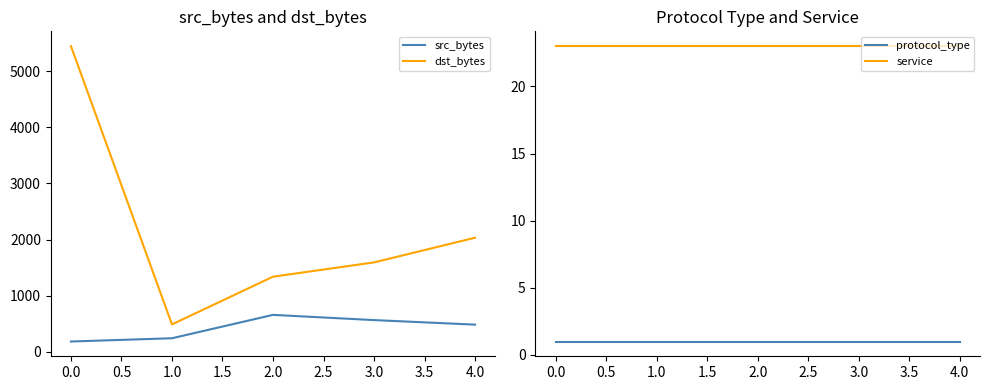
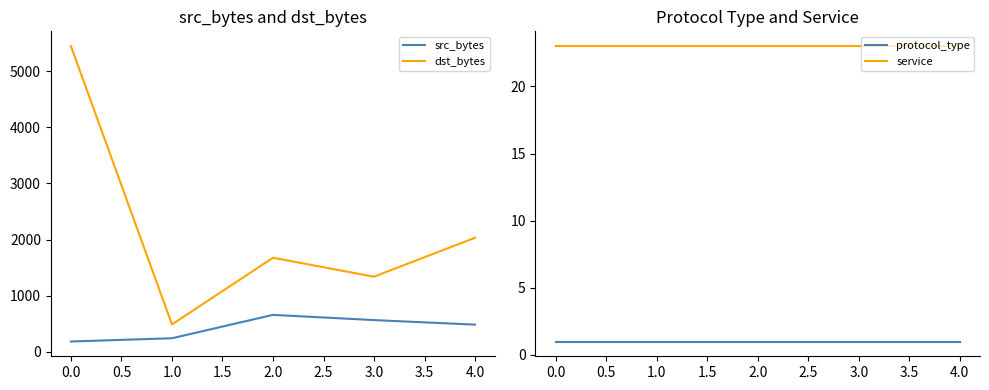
src_bytes and dst_bytes, dst_bytes, 2.0: 1300 -> 1700
src_bytes and dst_bytes, dst_bytes, 3.0: 1600 -> 1300
